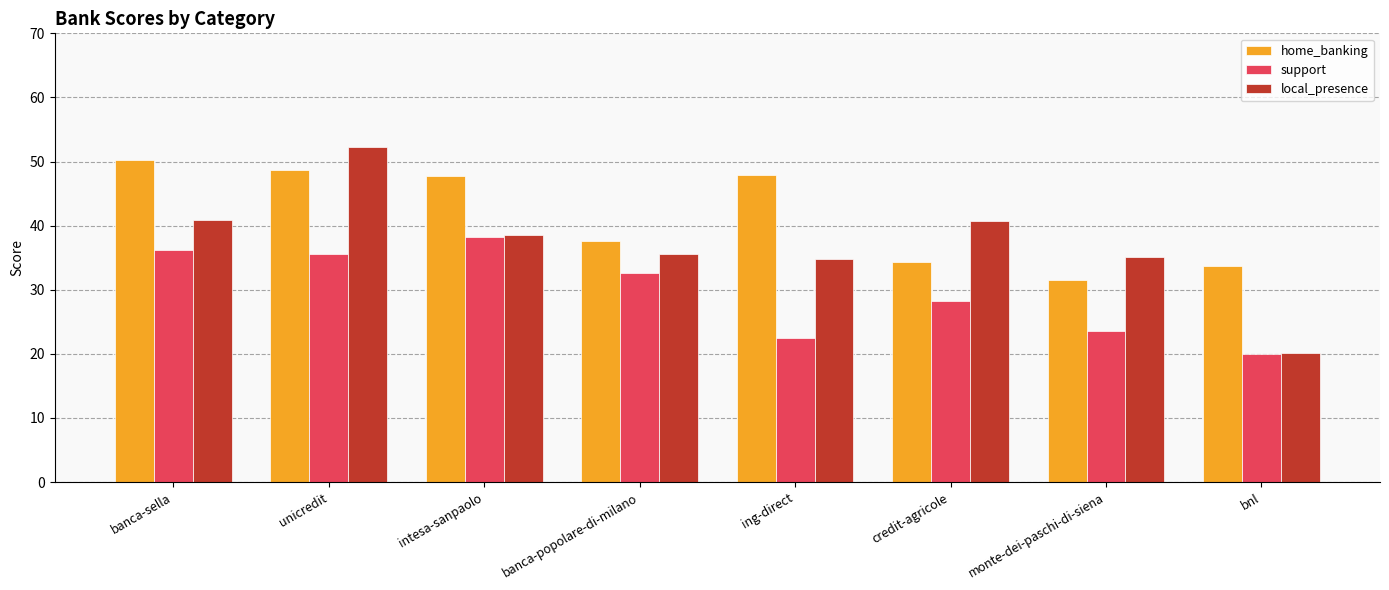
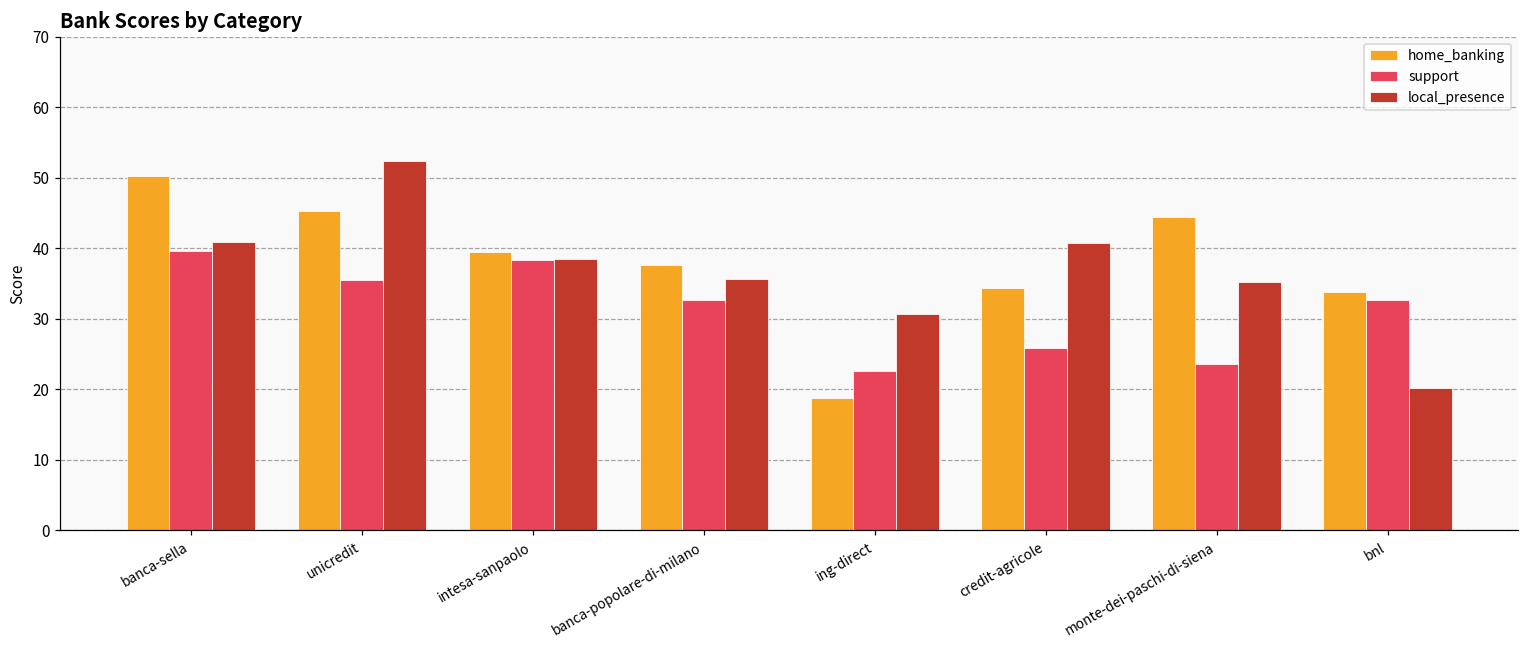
support, banca-sella: 36 -> 40
home_banking, unicredit: 49 -> 45
home_banking, intesa-sanpaolo: 48 -> 39
home_banking, ing-direct: 48 -> 19
local_presence, ing-direct: 35 -> 31
support, credit-agricole: 28 -> 26
home_banking, monte-dei-paschi-di-siena: 32 -> 44
support, bnl: 20 -> 33
